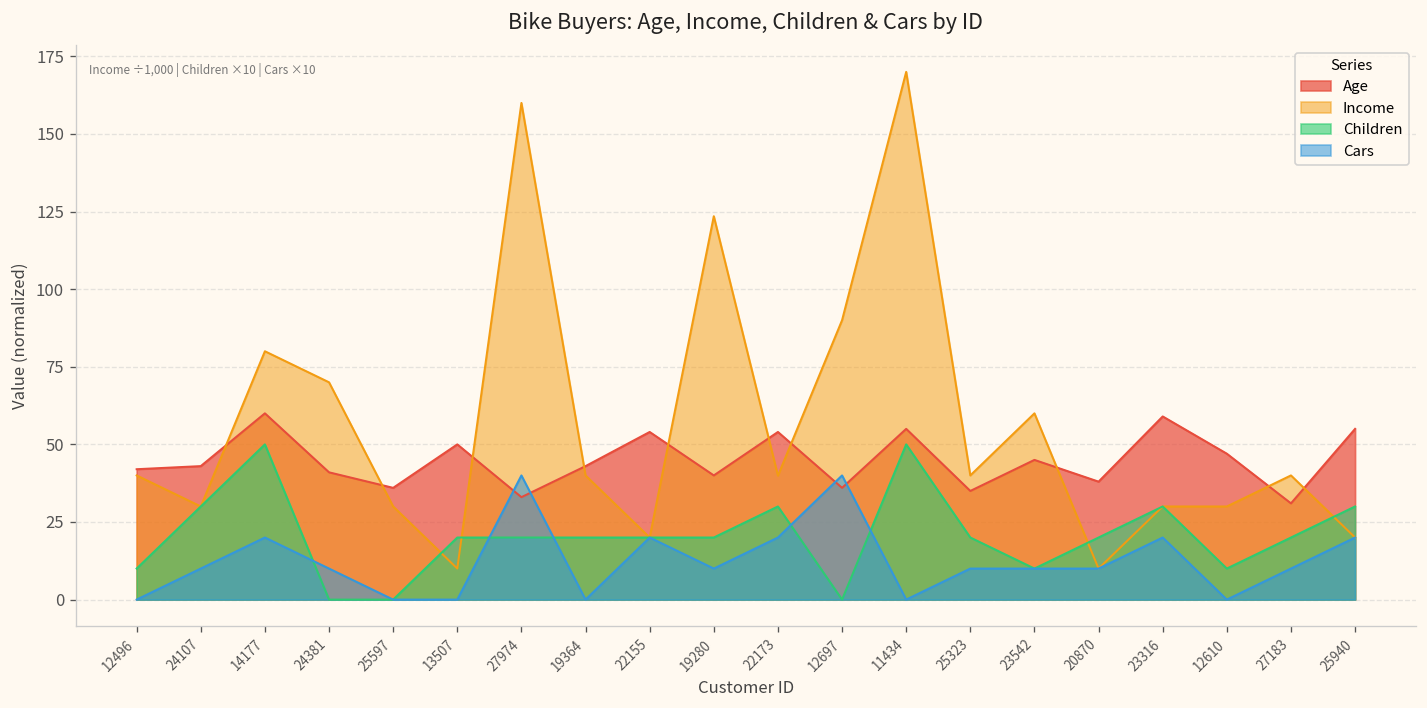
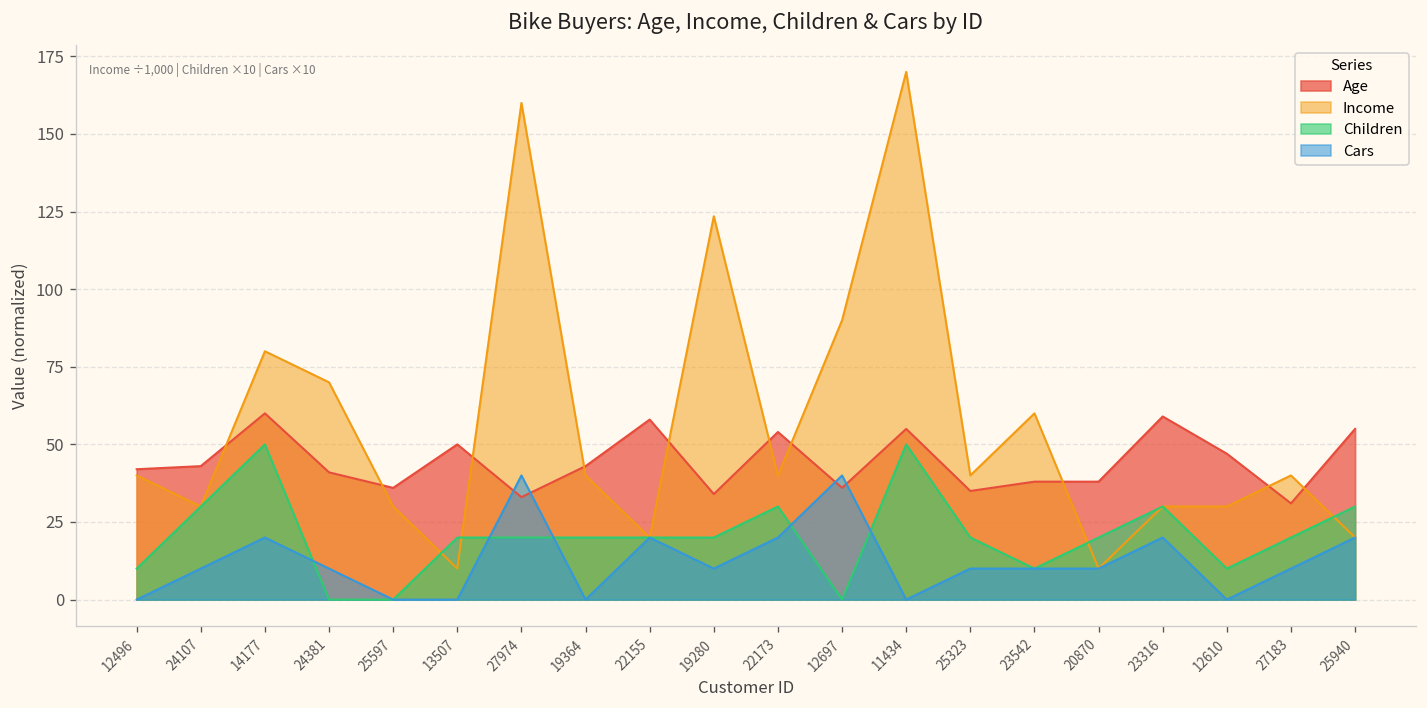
Age, 22155: 54 -> 58
Age, 19280: 40 -> 34
Age, 23542: 45 -> 38
